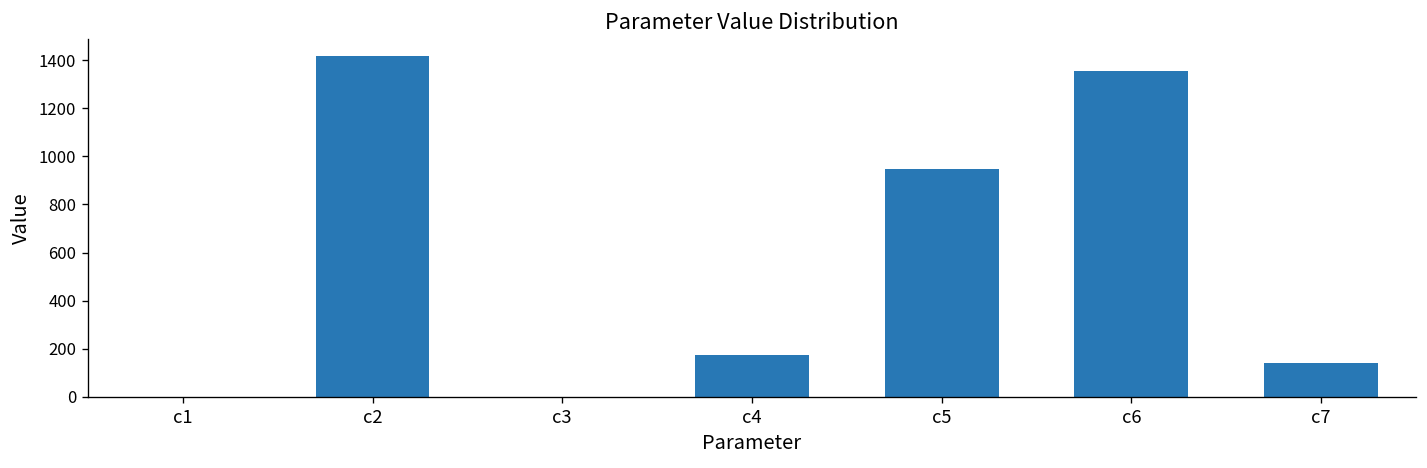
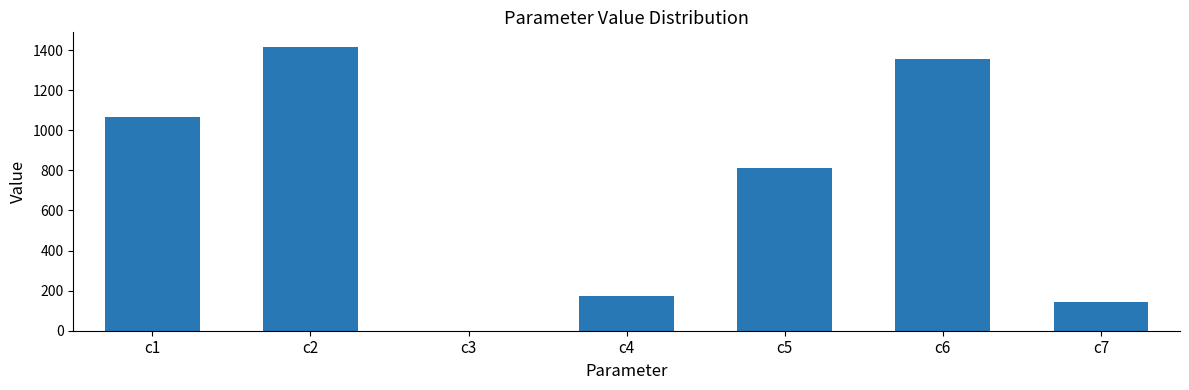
c1: 0 -> 1070
c5: 950 -> 810
